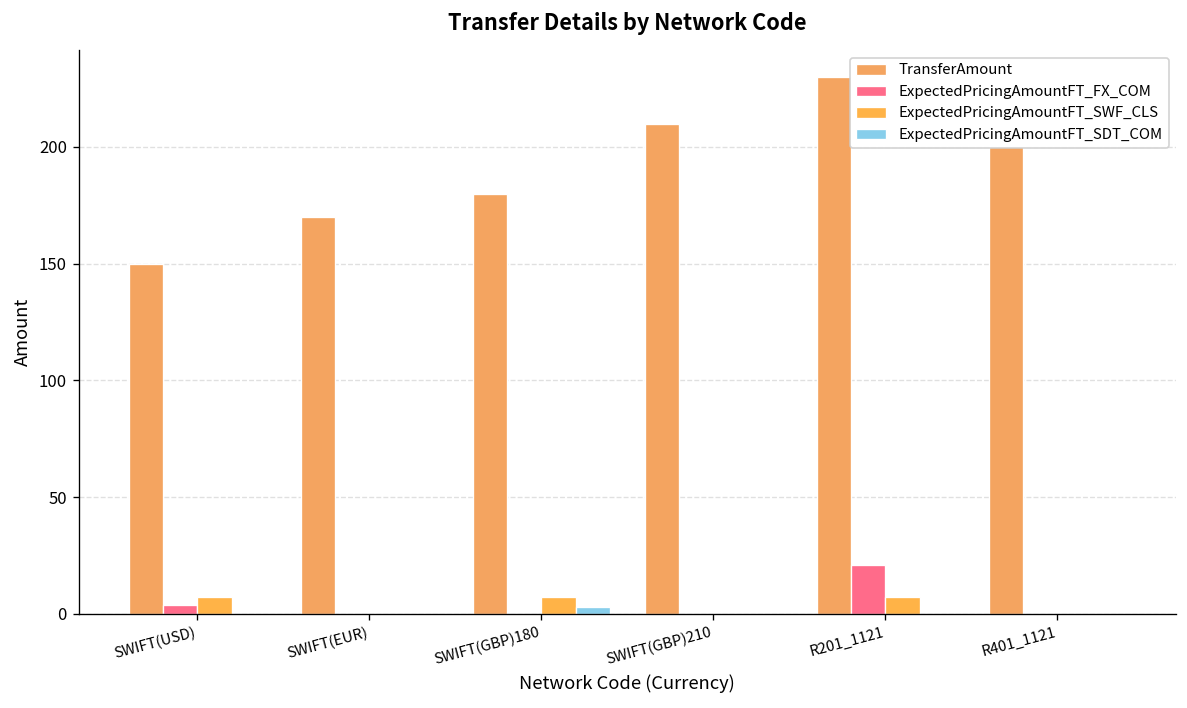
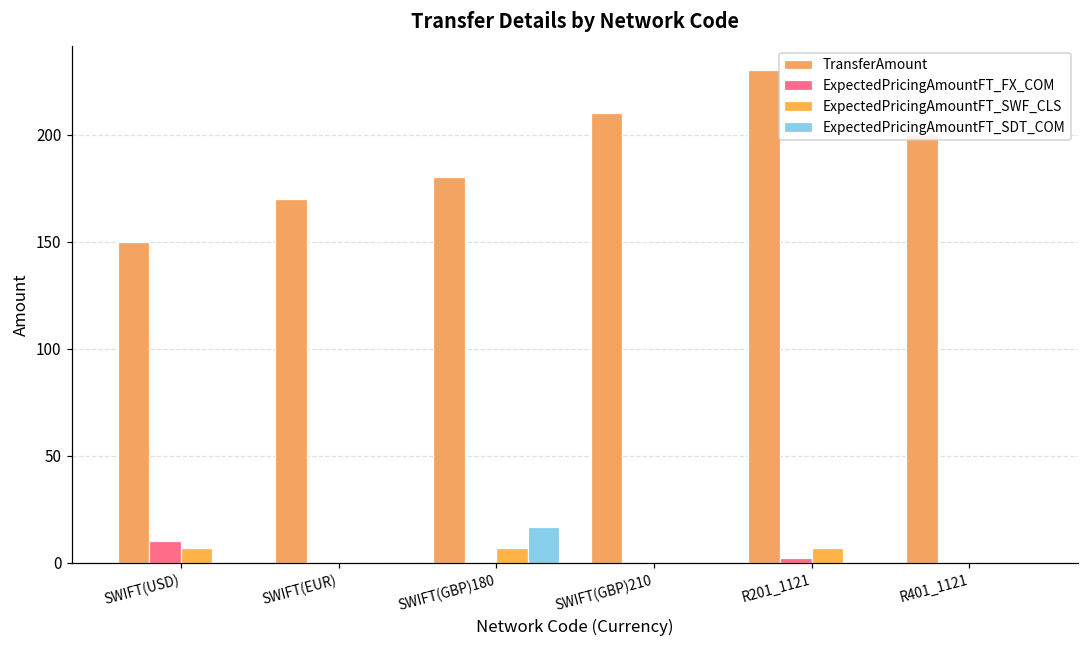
ExpectedPricingAmountFT_FX_COM, SWIFT(USD): 4 -> 10
ExpectedPricingAmountFT_SDT_COM, SWIFT(GBP)180: 3 -> 17
ExpectedPricingAmountFT_FX_COM, R201_1121: 21 -> 2
